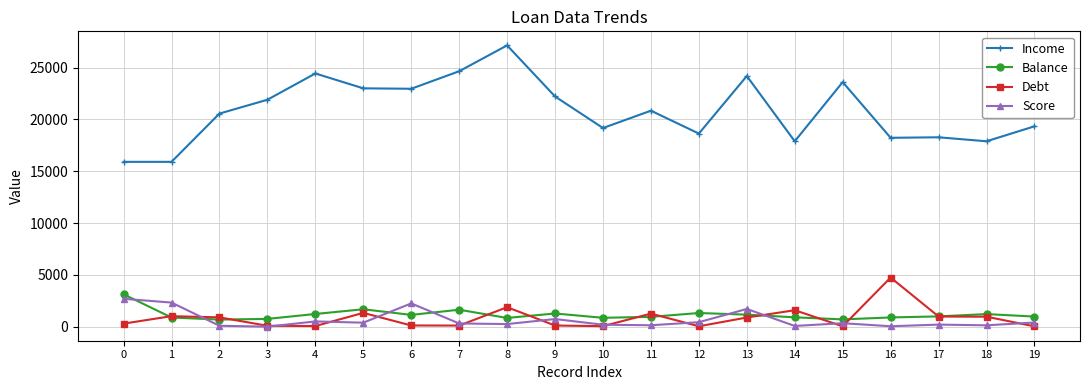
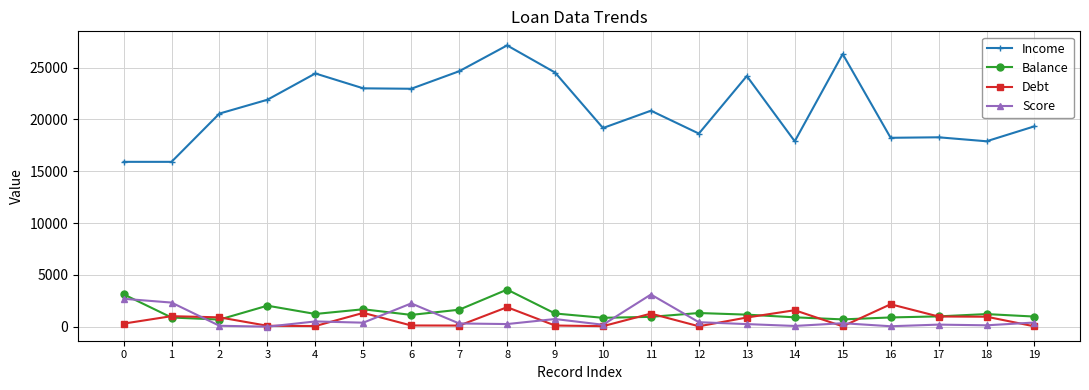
Balance, 3: 700 -> 2000
Balance, 8: 800 -> 3600
Income, 9: 22200 -> 24500
Score, 11: 100 -> 3100
Score, 13: 1700 -> 200
Income, 15: 23600 -> 26300
Debt, 16: 4700 -> 2200
